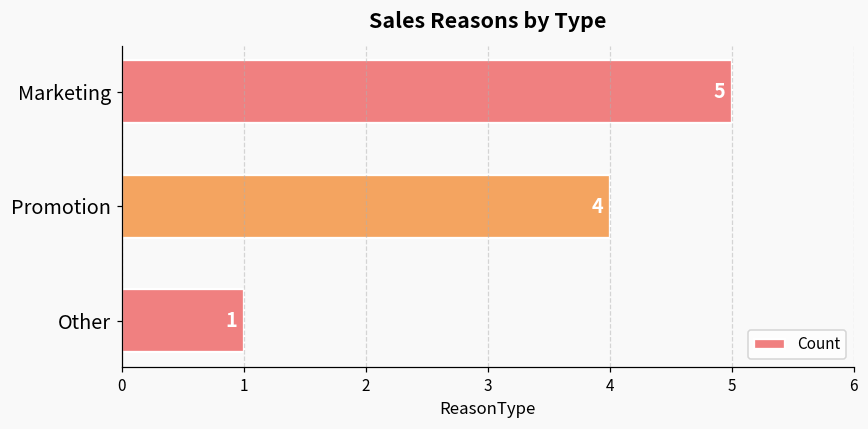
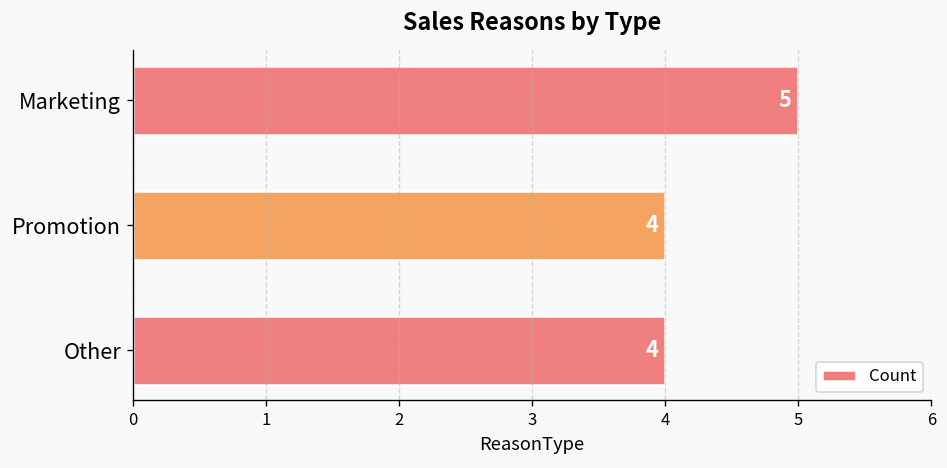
Other: 1 -> 4
